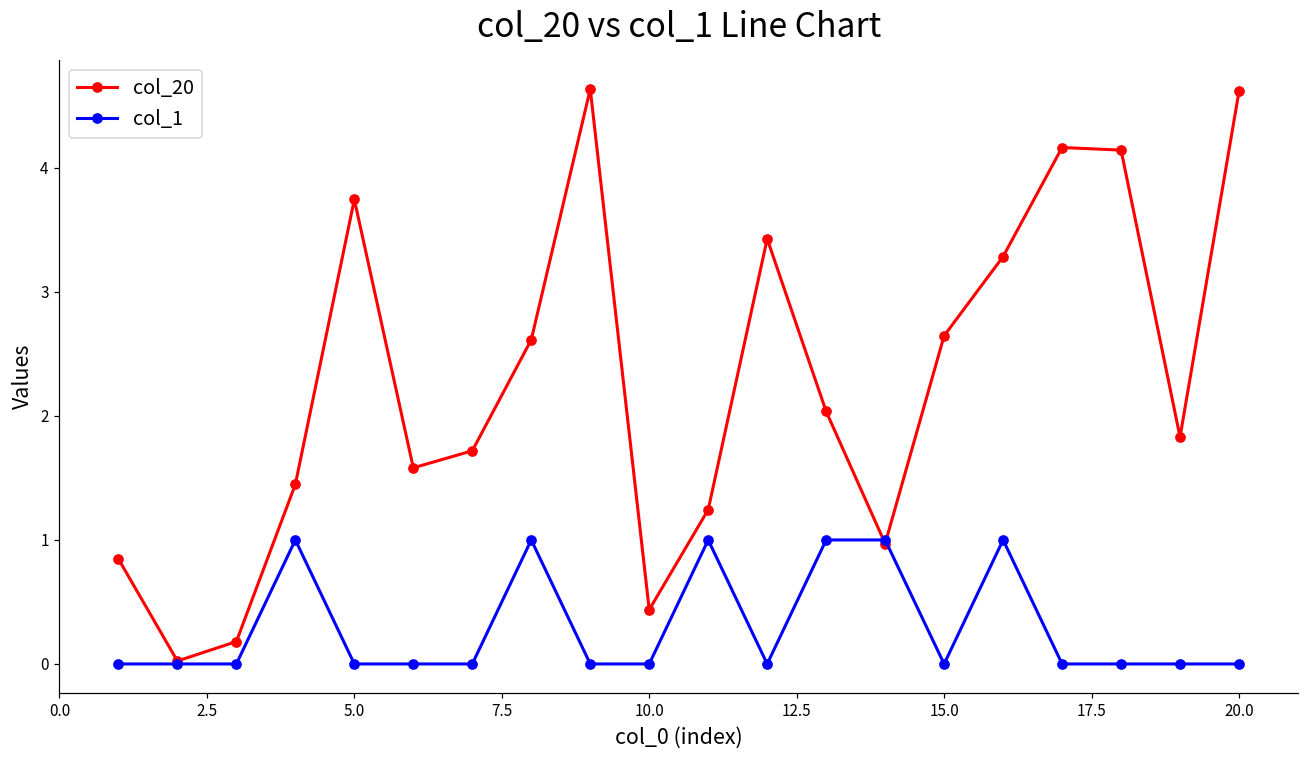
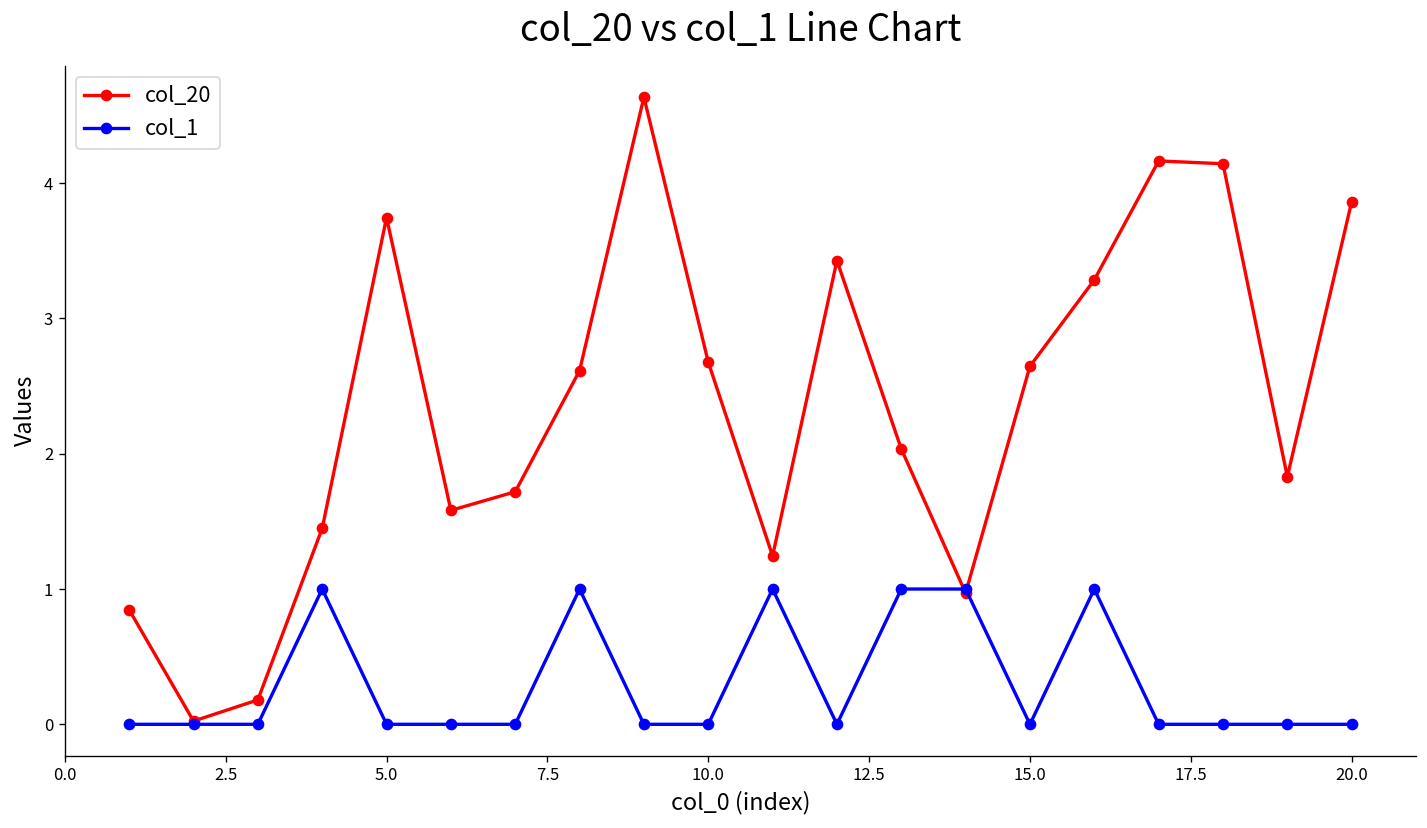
col_20, 10.0: 0.44 -> 2.68
col_20, 20.0: 4.62 -> 3.86
